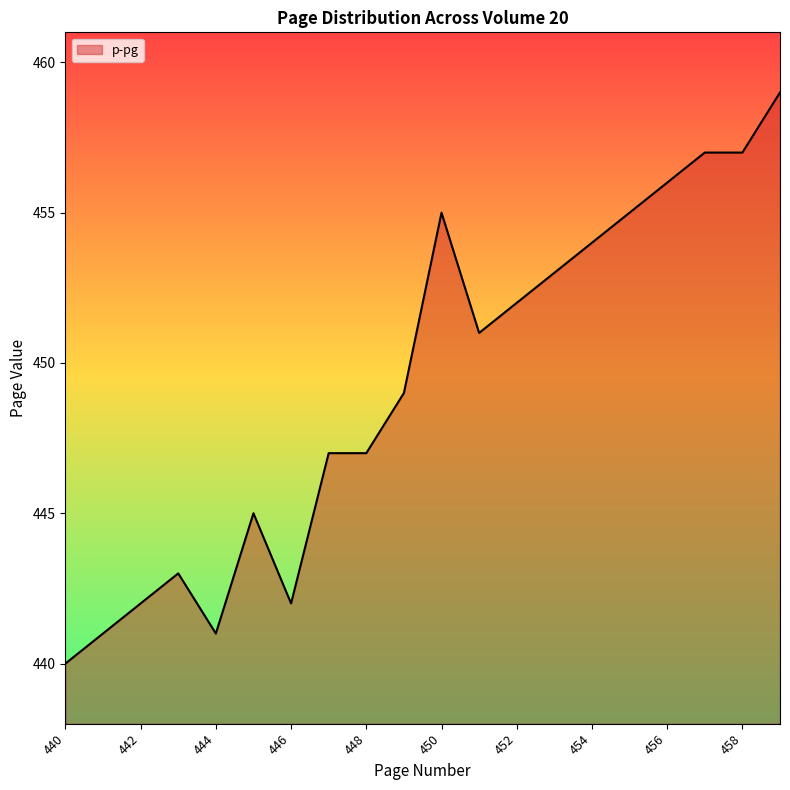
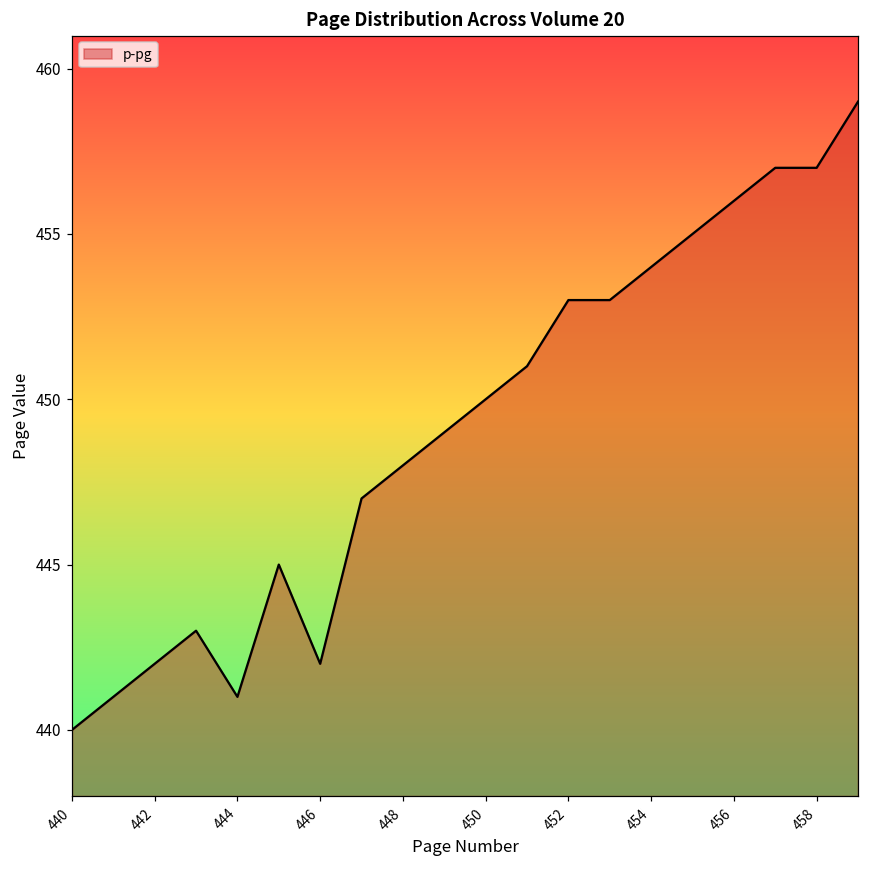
448: 447 -> 448
450: 455 -> 450
452: 452 -> 453
